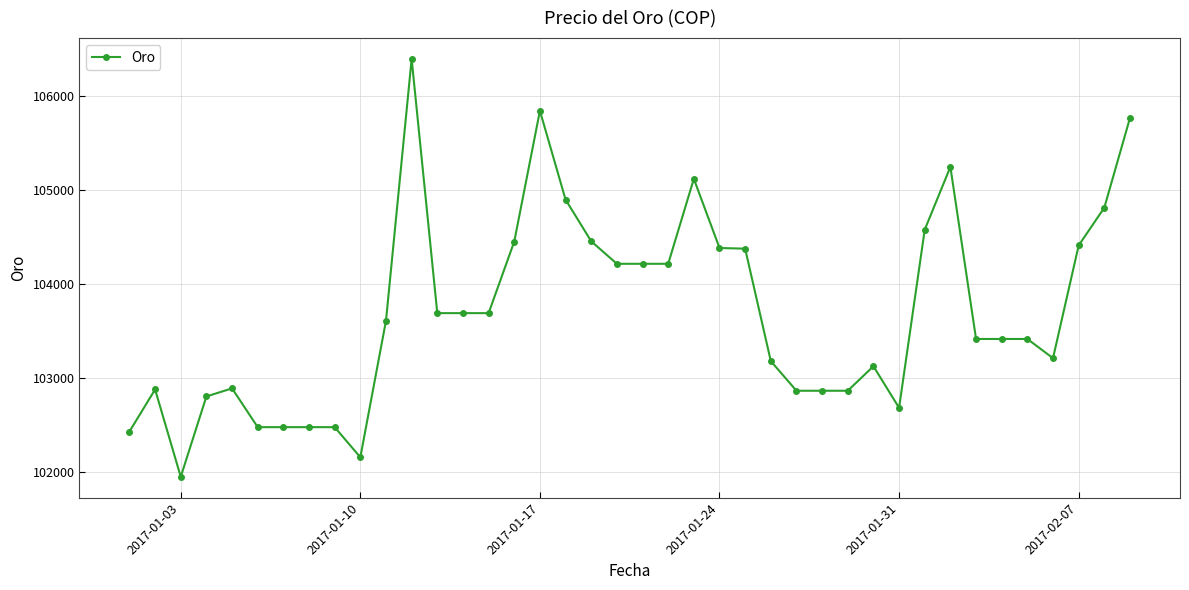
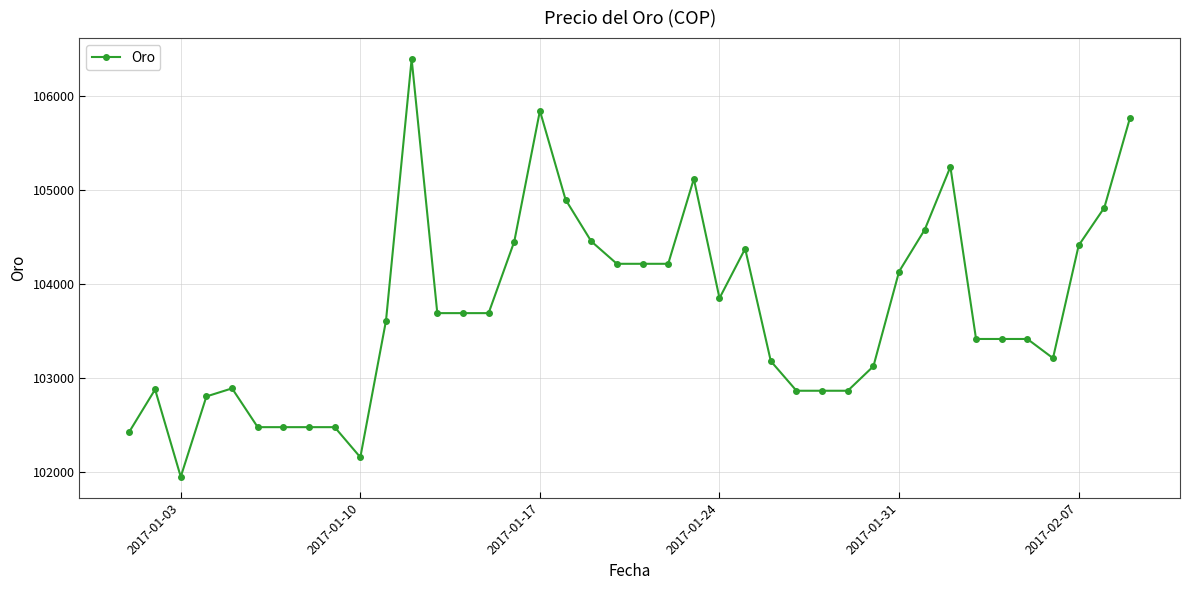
2017-01-24: 104400 -> 103800
2017-01-31: 102700 -> 104100
